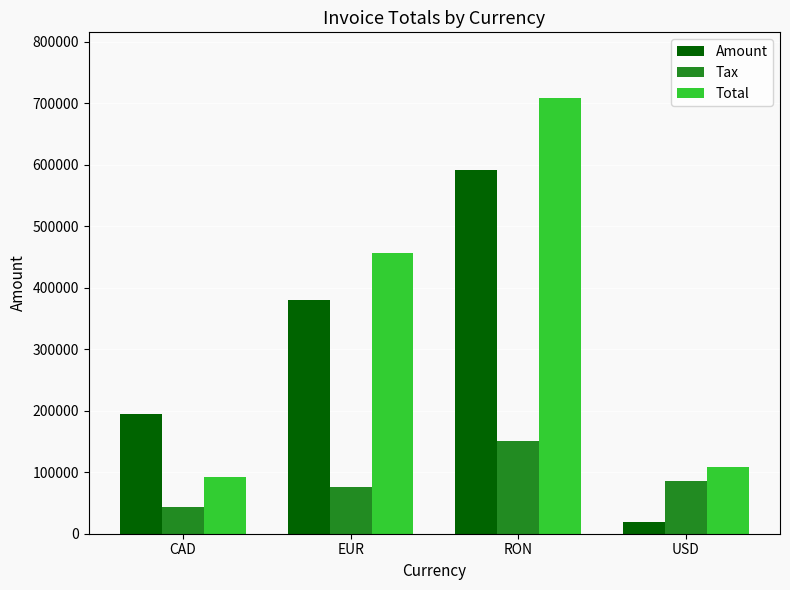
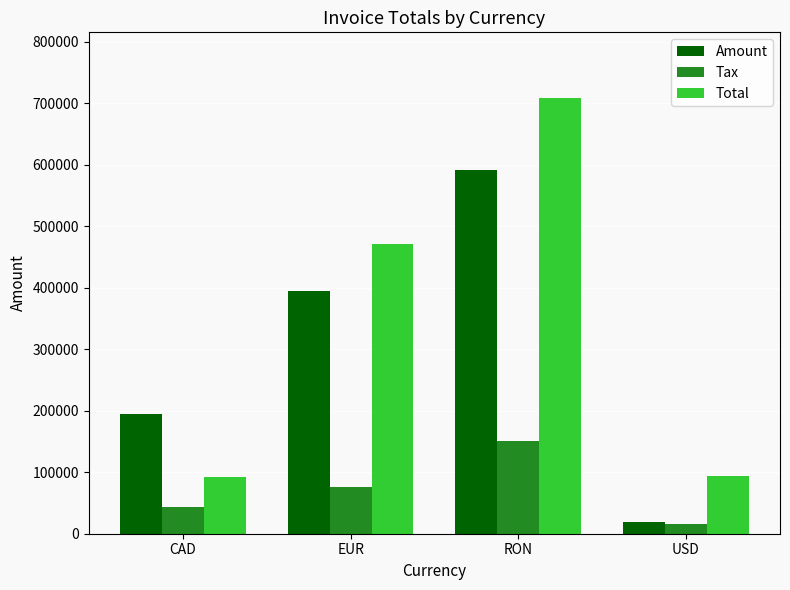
Amount, EUR: 380000 -> 390000
Total, EUR: 460000 -> 470000
Tax, USD: 90000 -> 20000
Total, USD: 110000 -> 90000
